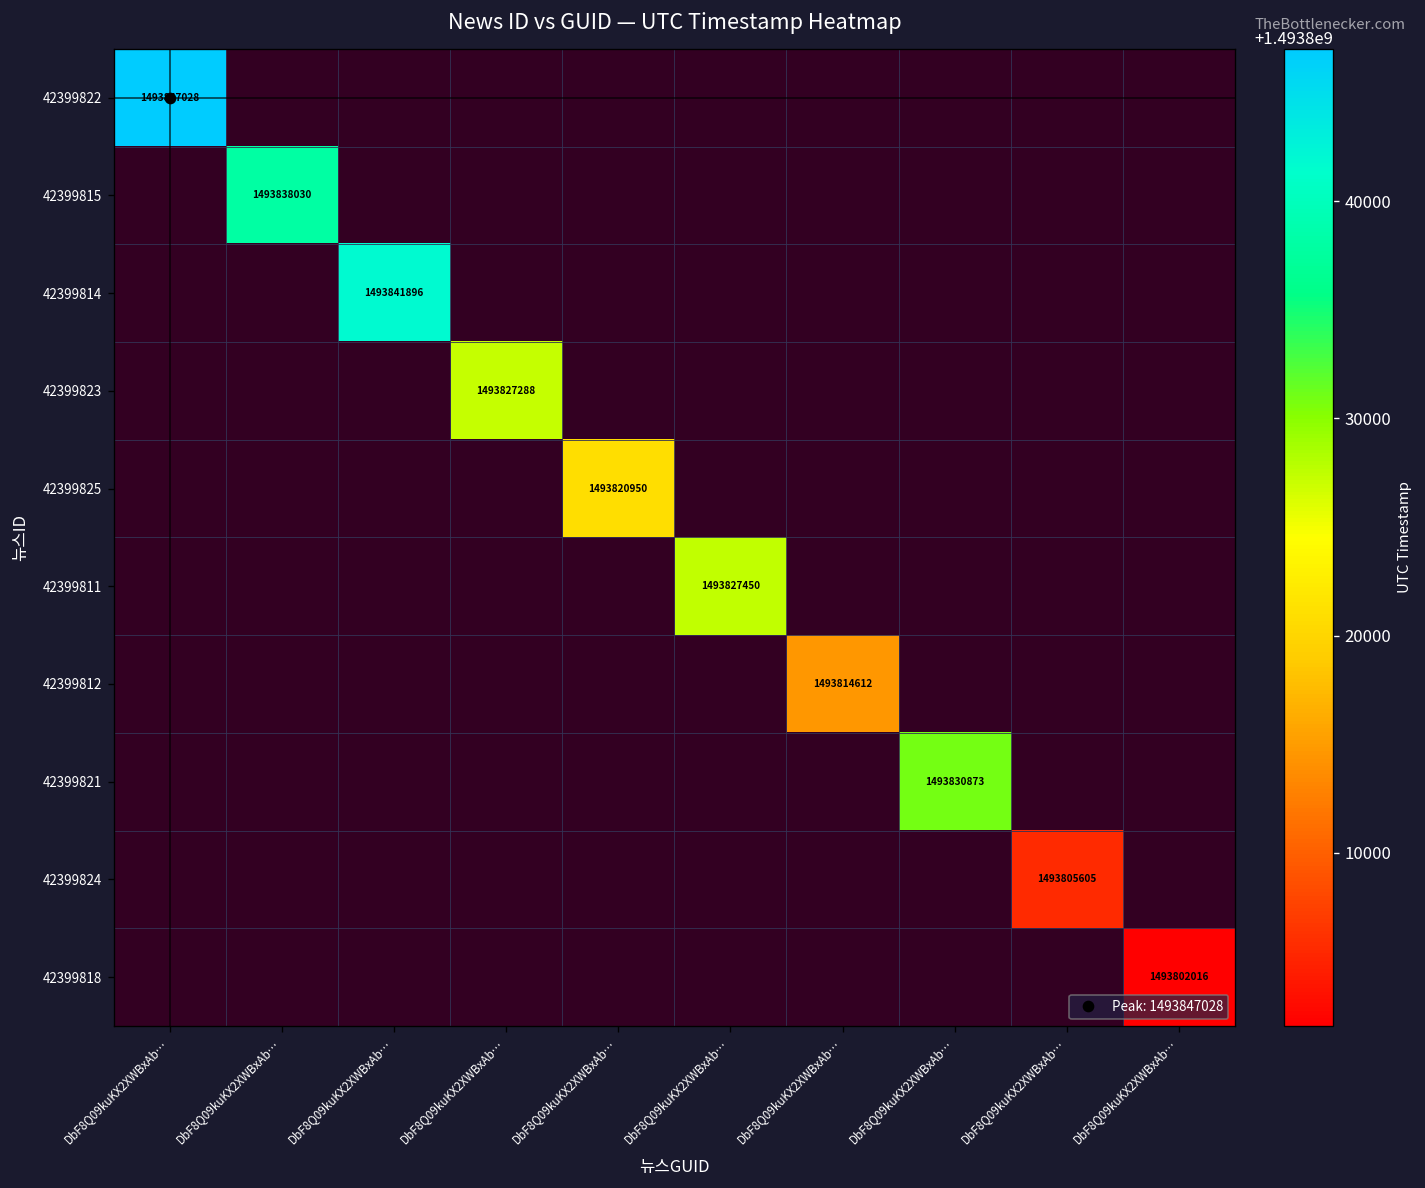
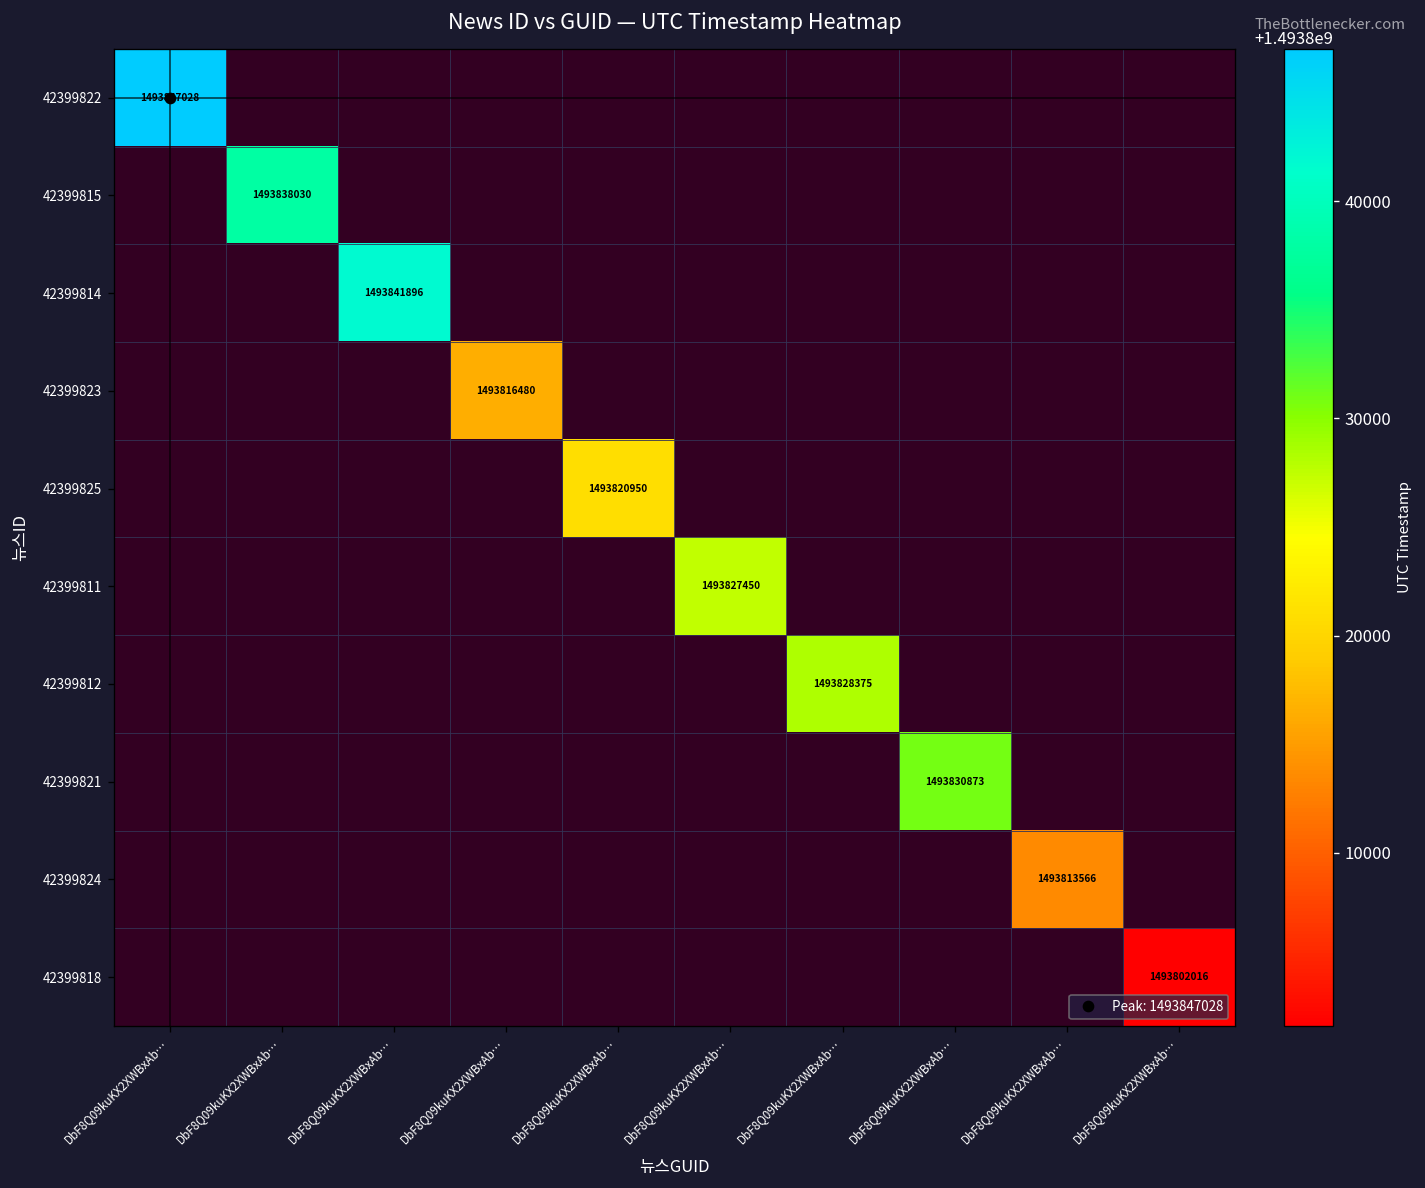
42399823, DbF8Q09kuKX2XWBxAb…: 1493827288 -> 1493816480
42399812, DbF8Q09kuKX2XWBxAb…: 1493814612 -> 1493828375
42399824, DbF8Q09kuKX2XWBxAb…: 1493805605 -> 1493813566
